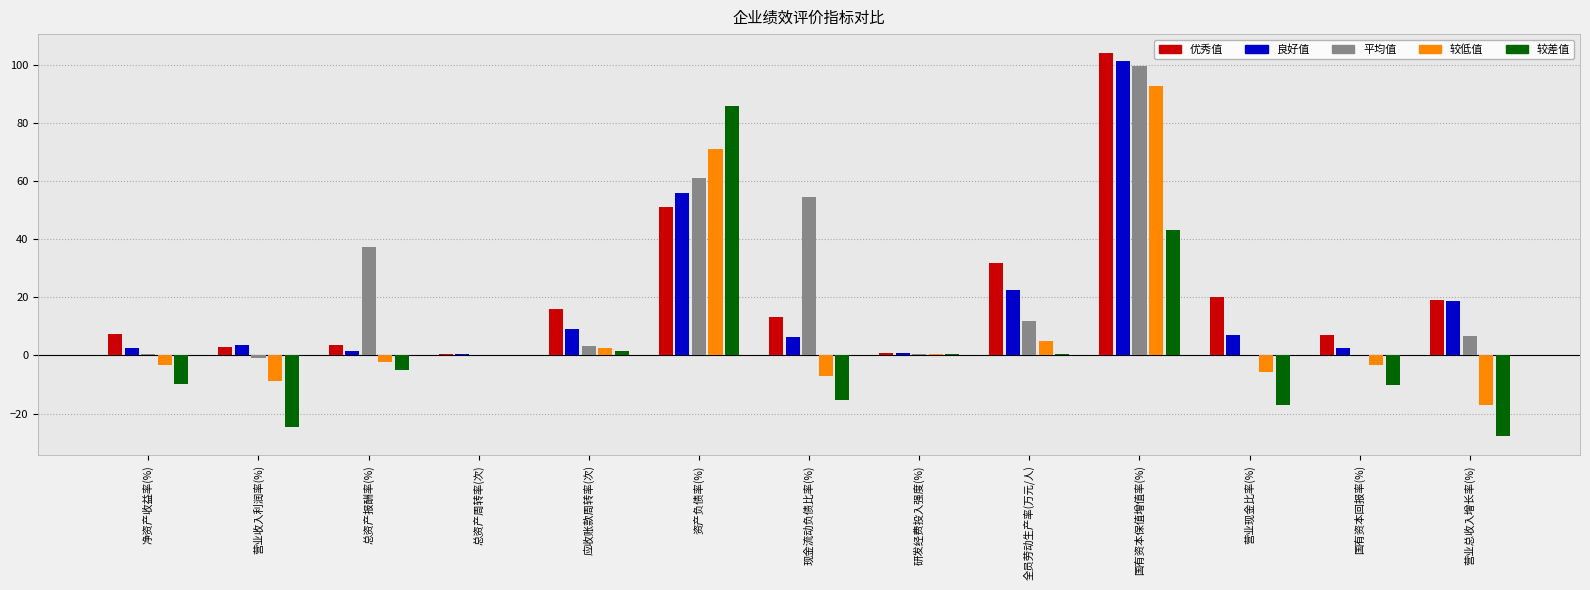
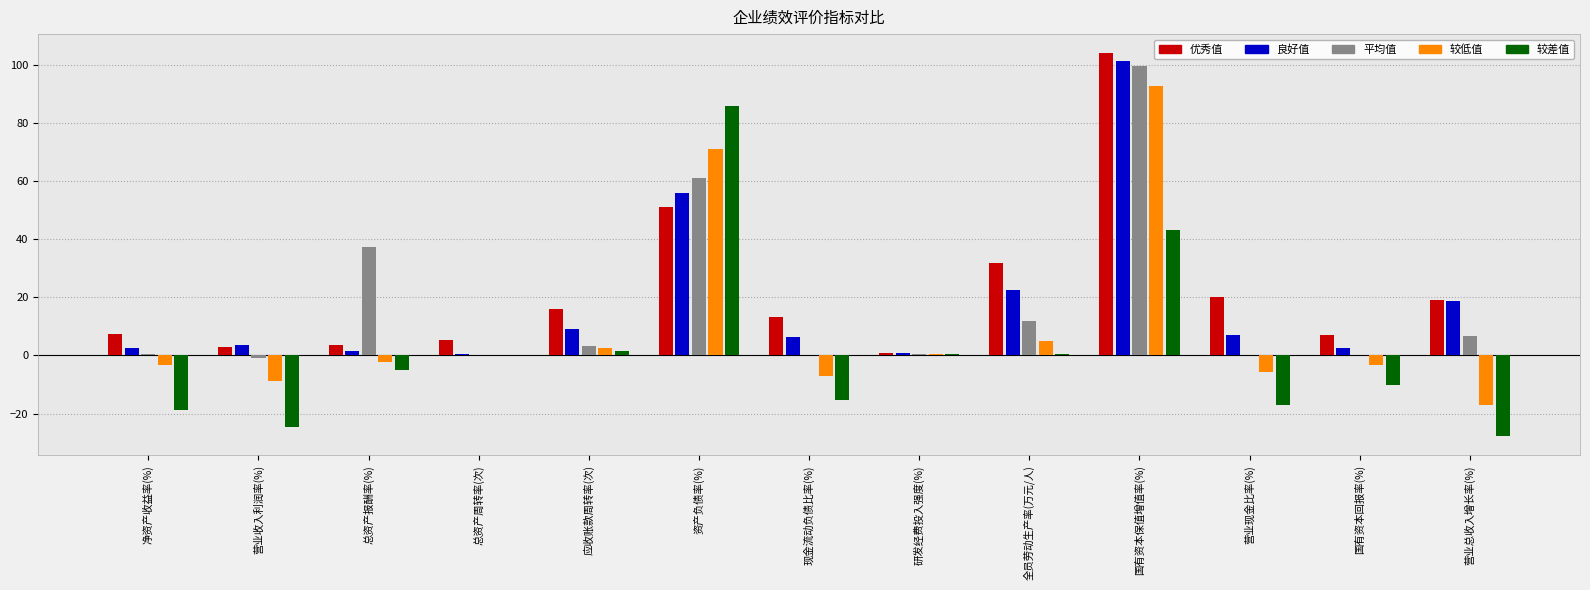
较差值, 净资产收益率(%): -10 -> -19
优秀值, 总资产周转率(次): 1 -> 5
平均值, 现金流动负债比率(%): 55 -> 0
